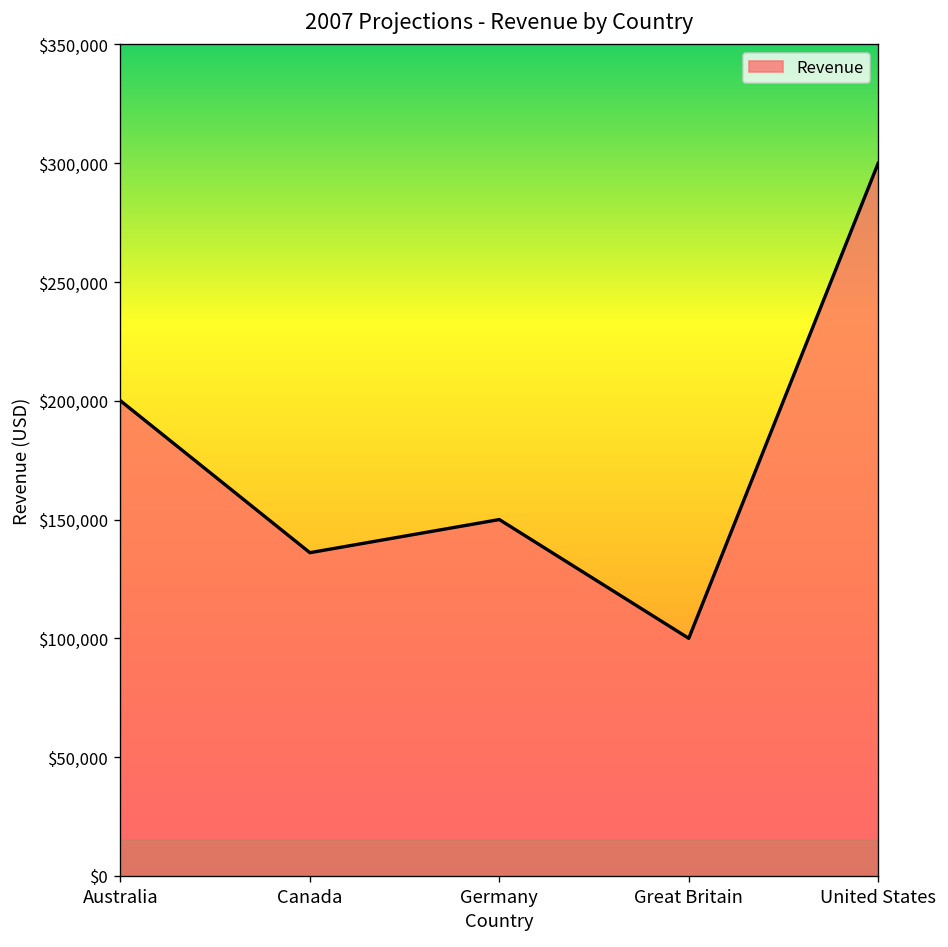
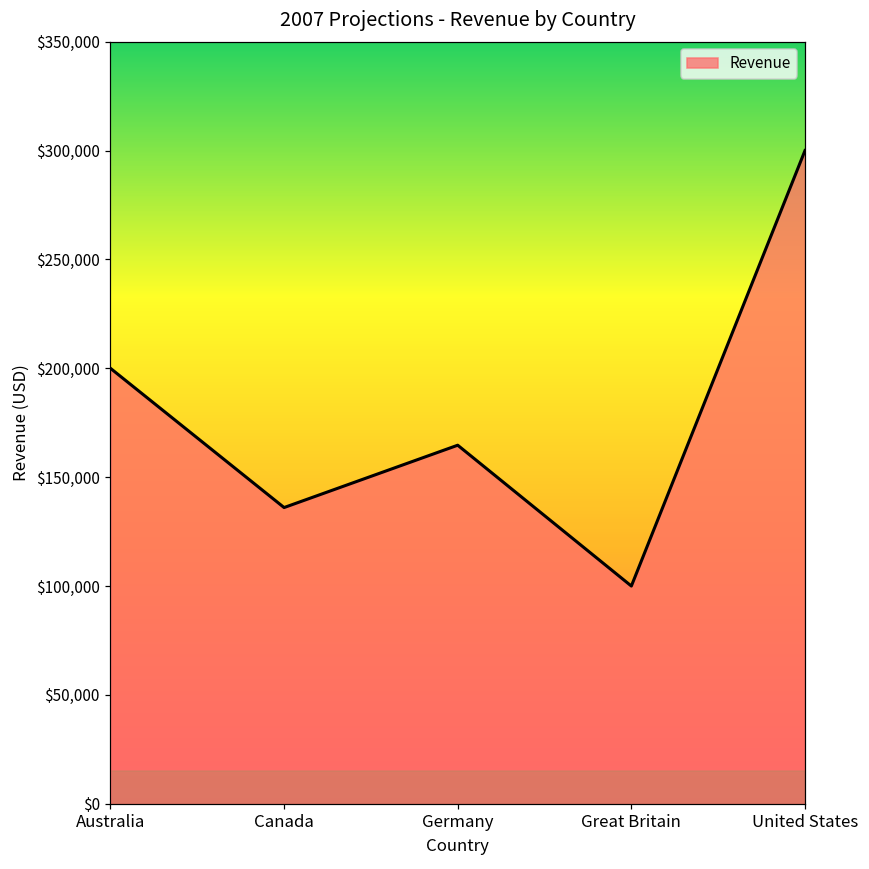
Germany: $150,000 -> $165,000
